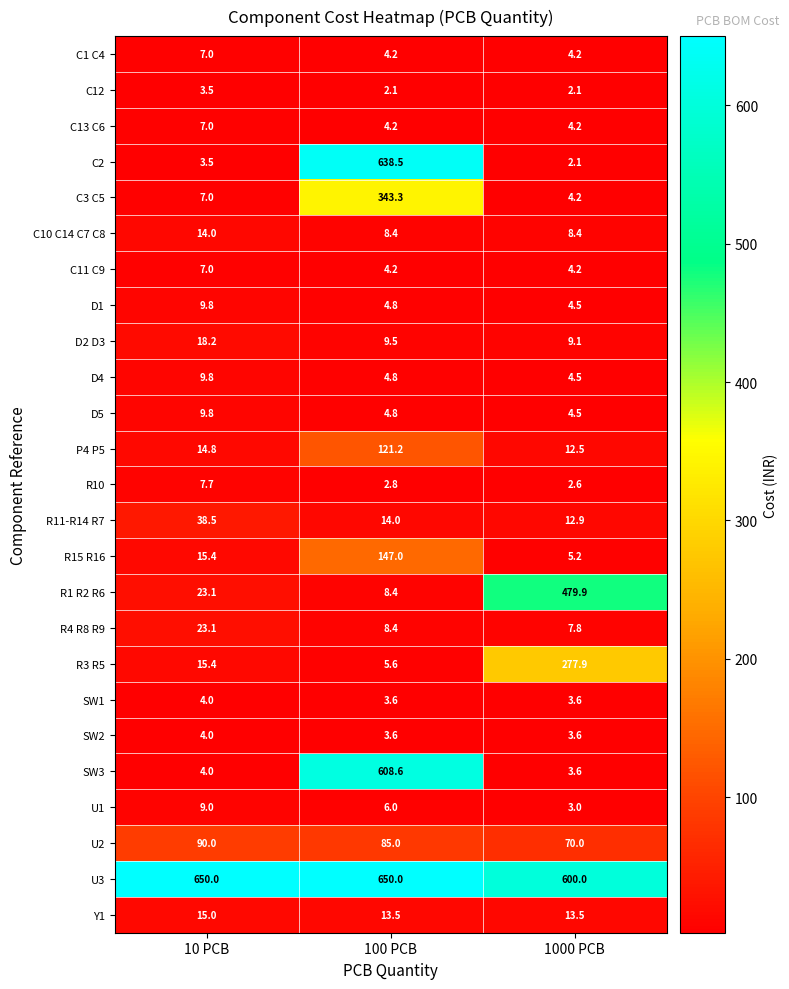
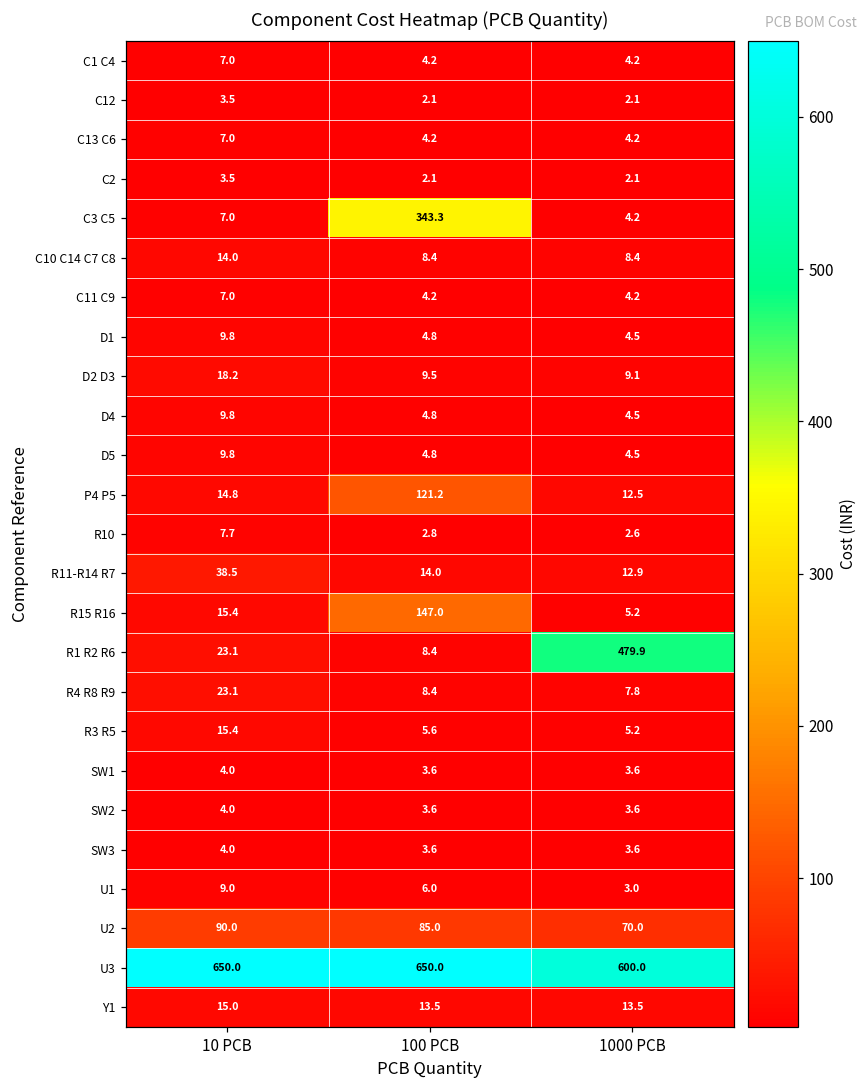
C2, 100 PCB: 638.5 -> 2.1
R3 R5, 1000 PCB: 277.9 -> 5.2
SW3, 100 PCB: 608.6 -> 3.6
